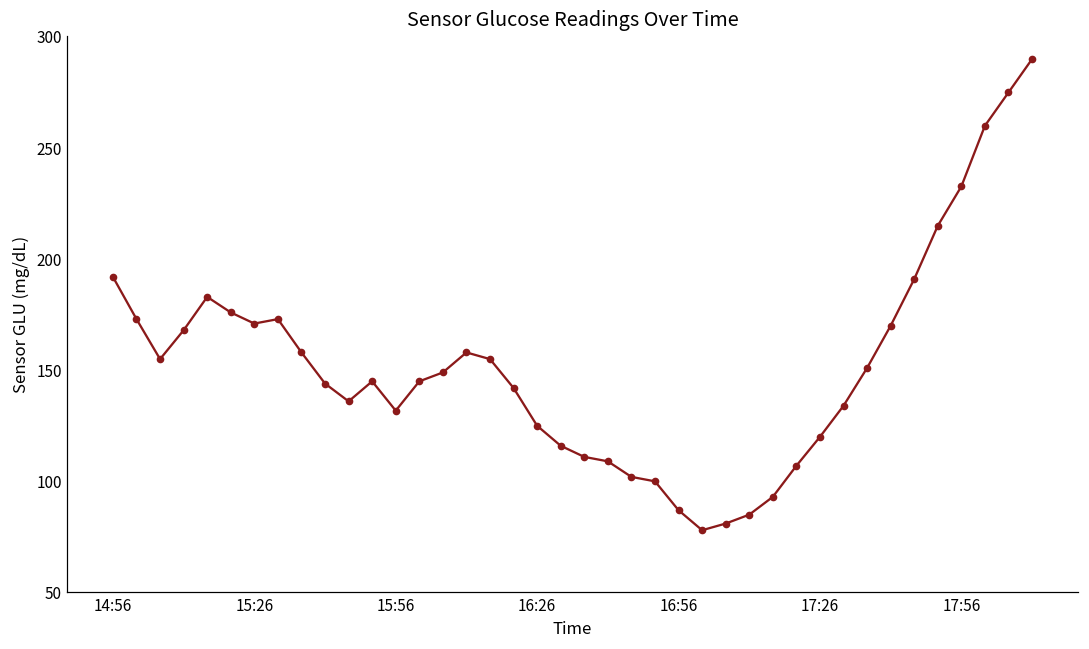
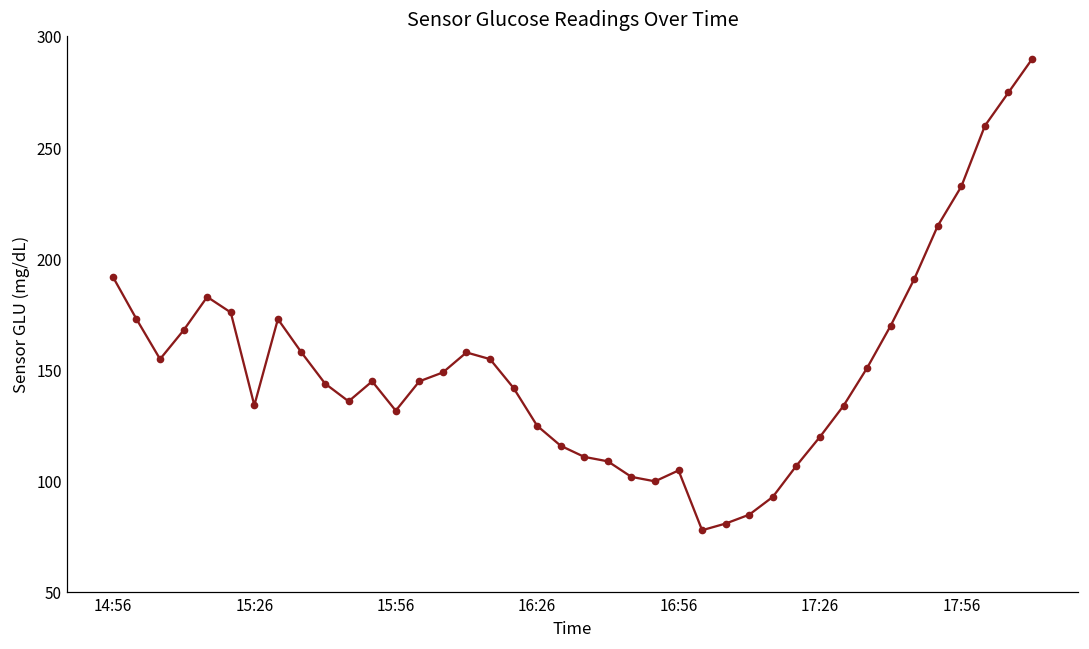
15:26: 171 -> 134
16:56: 87 -> 105
